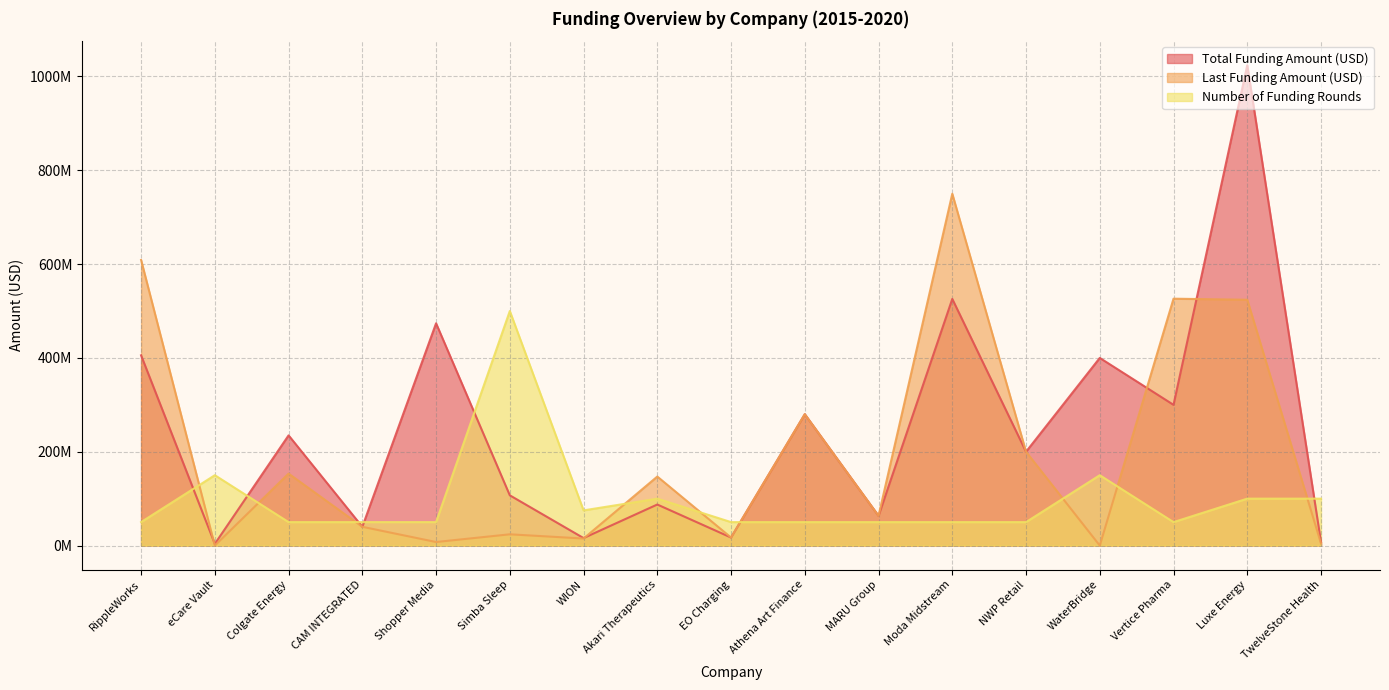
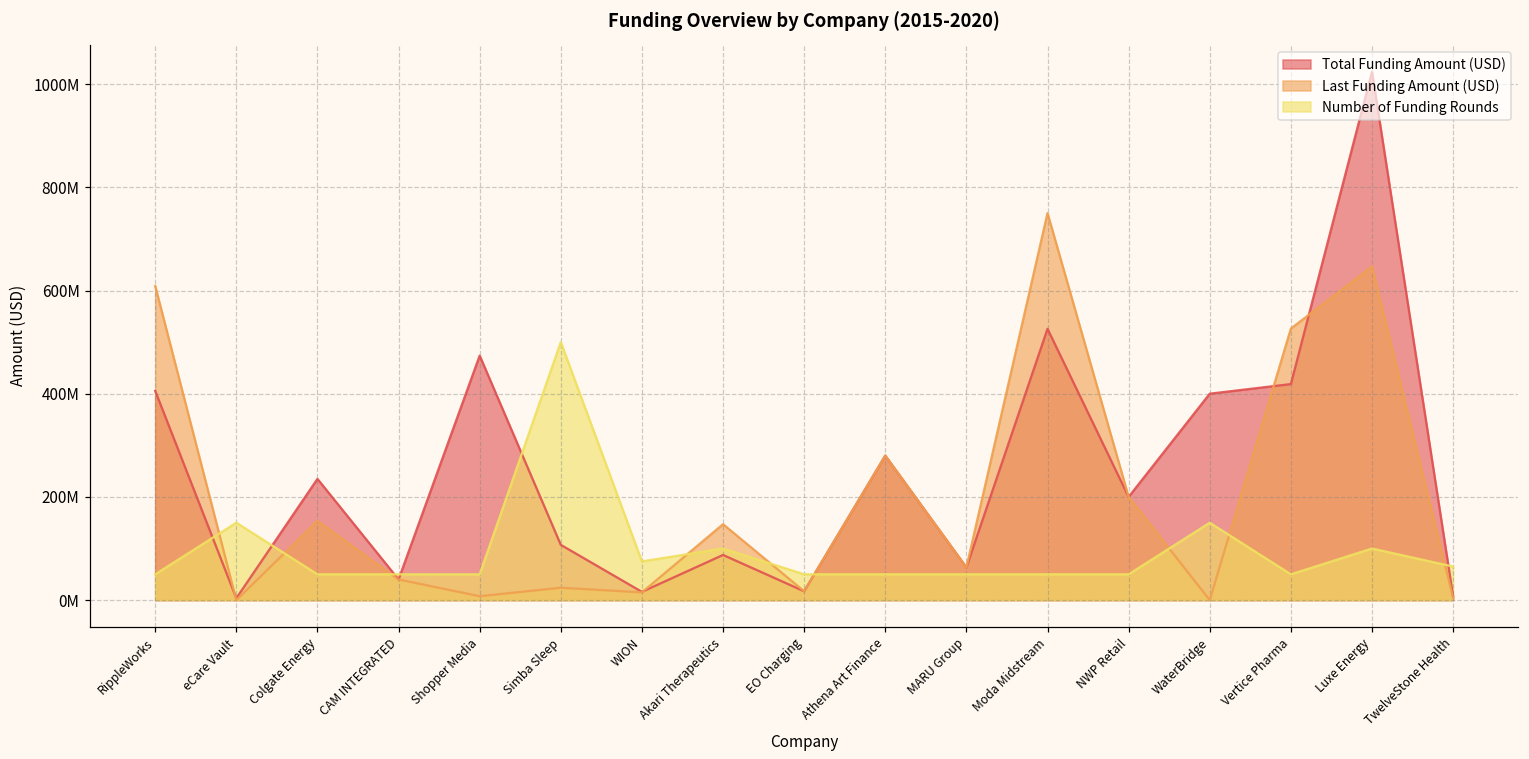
Total Funding Amount (USD), Vertice Pharma: 300000000 -> 420000000
Last Funding Amount (USD), Luxe Energy: 520000000 -> 650000000
Number of Funding Rounds, TwelveStone Health: 100000000 -> 70000000
